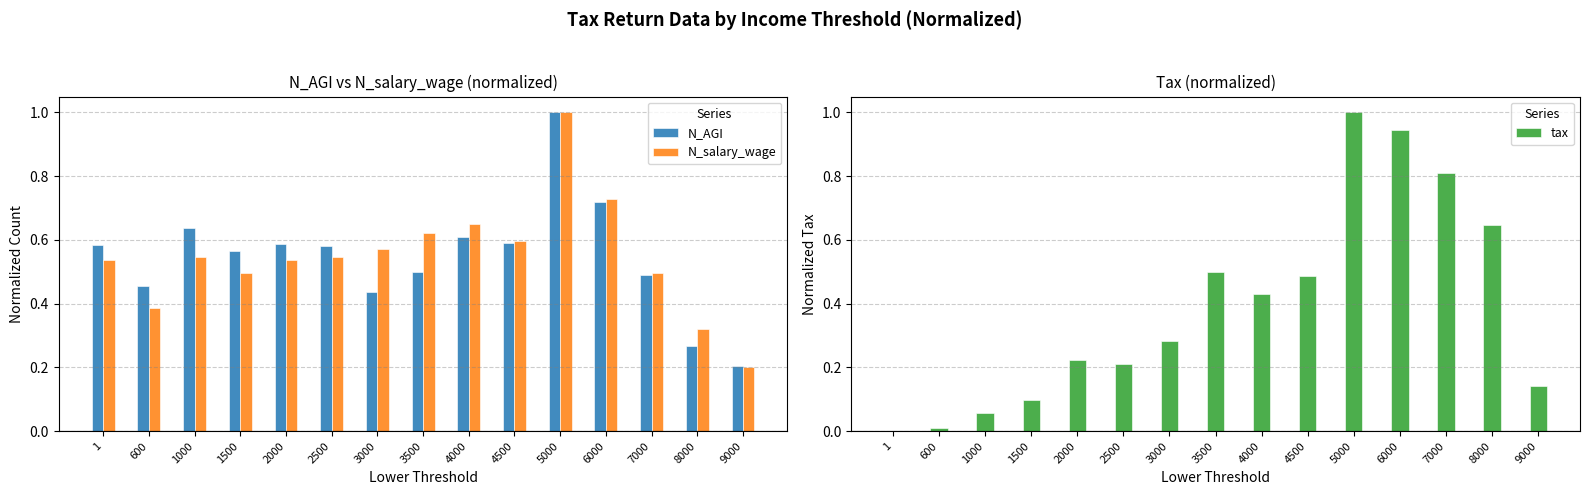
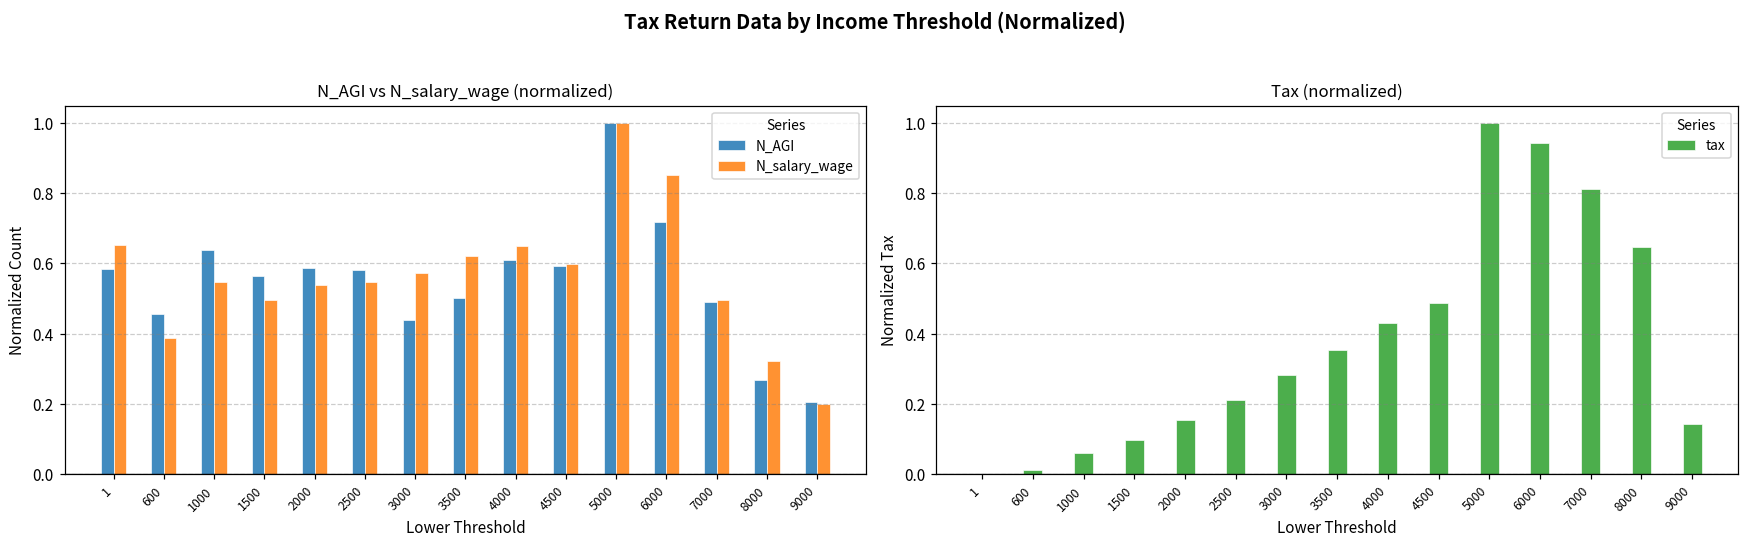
N_AGI vs N_salary_wage (normalized), N_salary_wage, 1: 0.54 -> 0.65
N_AGI vs N_salary_wage (normalized), N_salary_wage, 6000: 0.73 -> 0.85
Tax (normalized), 2000: 0.22 -> 0.15
Tax (normalized), 3500: 0.50 -> 0.35
